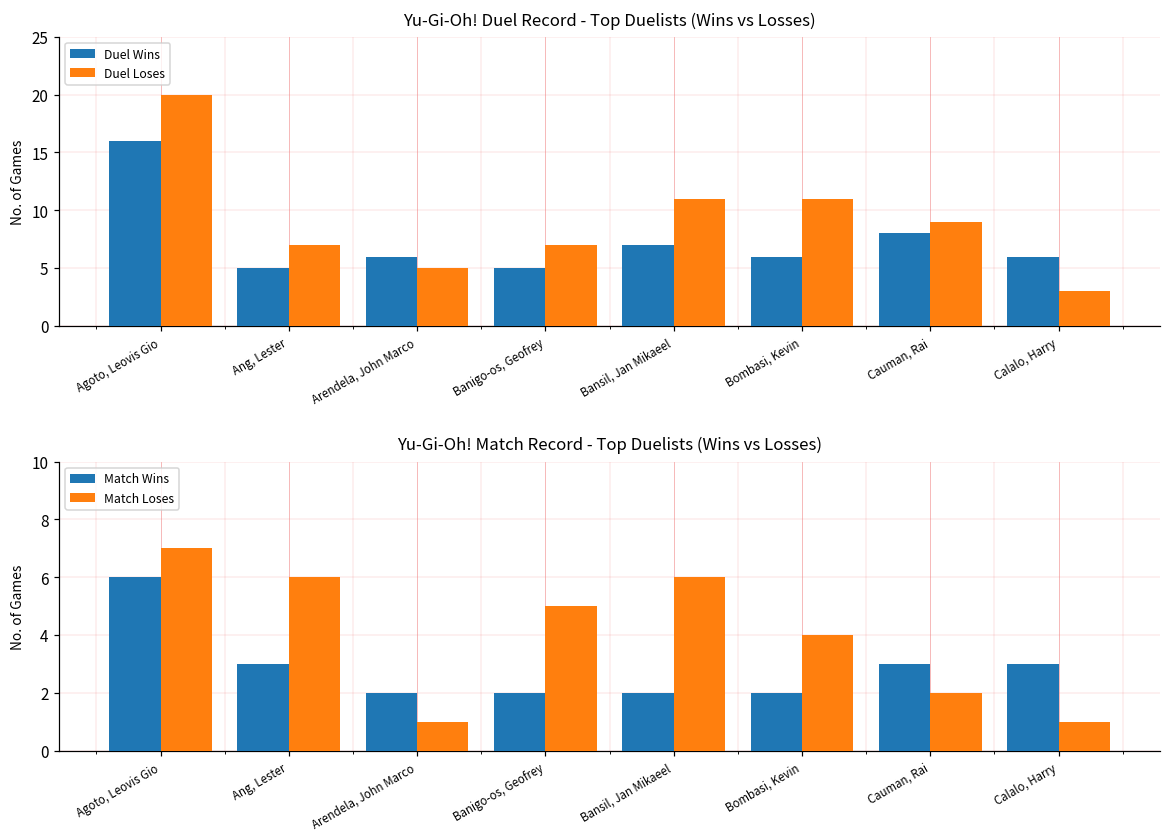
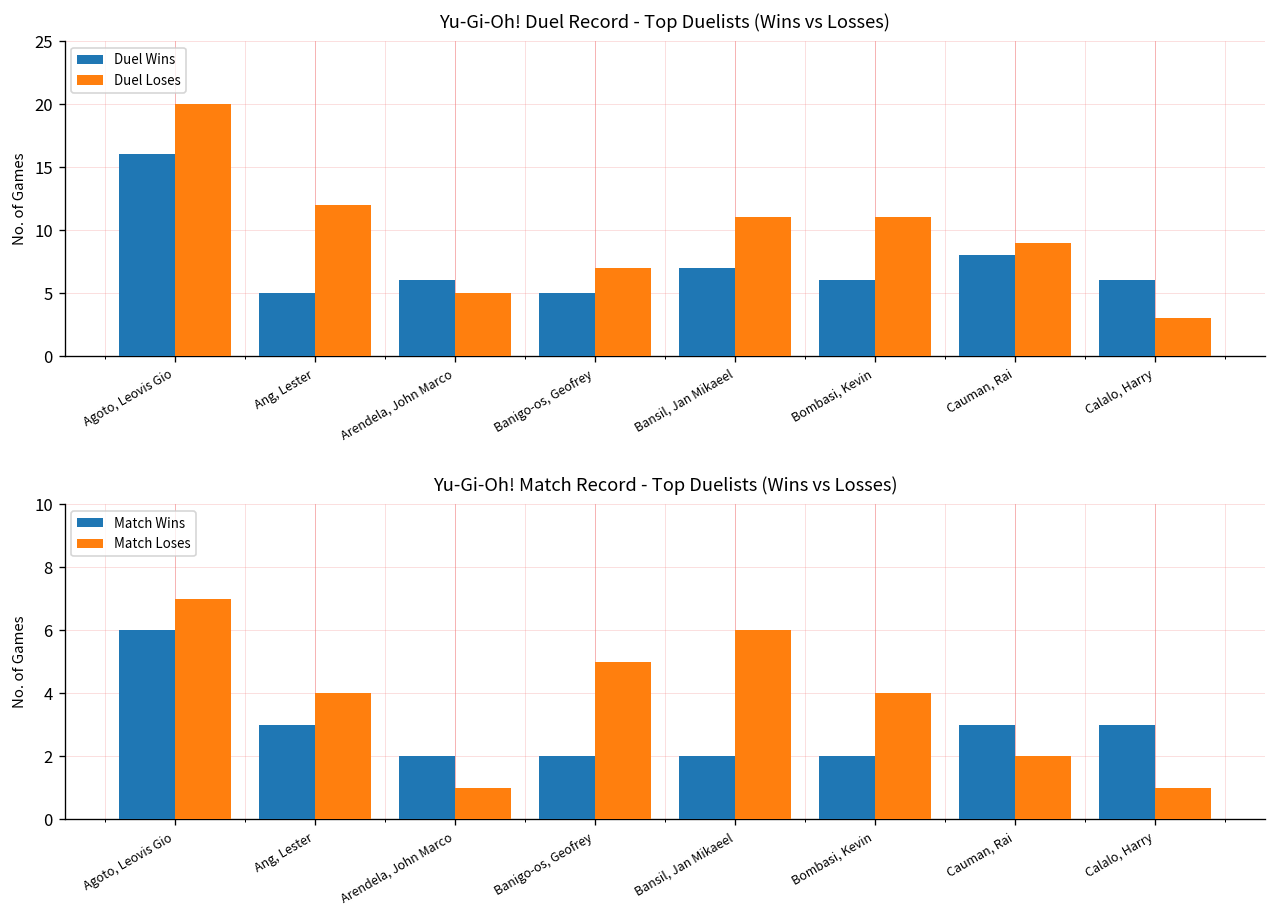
Yu-Gi-Oh! Duel Record - Top Duelists (Wins vs Losses), Duel Loses, Ang, Lester: 7 -> 12
Yu-Gi-Oh! Match Record - Top Duelists (Wins vs Losses), Match Loses, Ang, Lester: 6 -> 4
